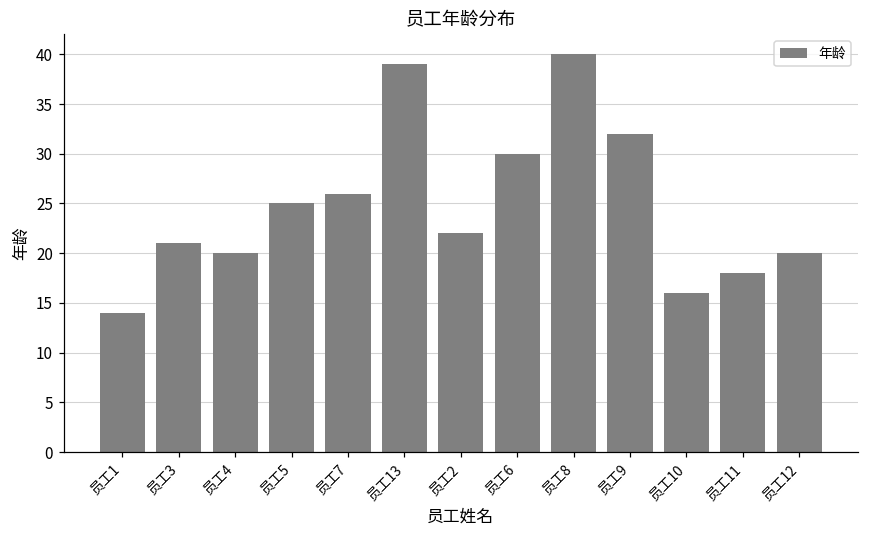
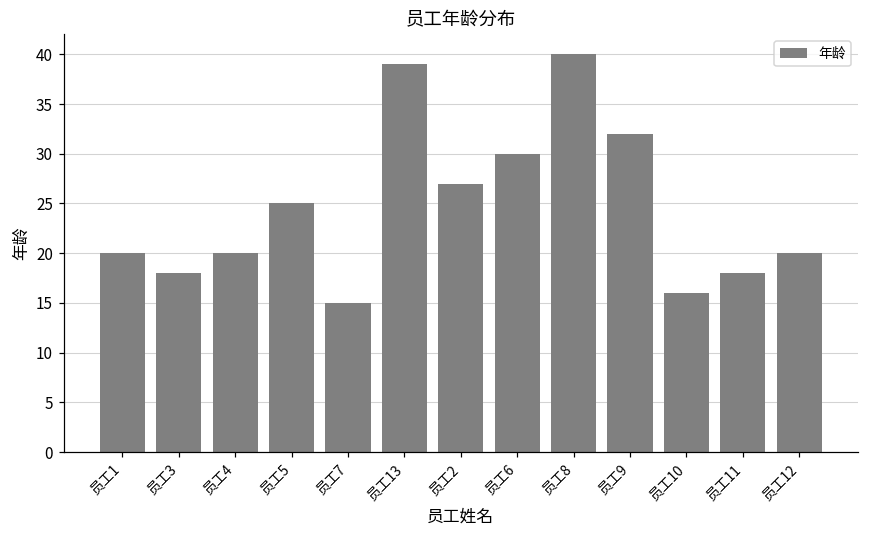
员工1: 14 -> 20
员工3: 21 -> 18
员工7: 26 -> 15
员工2: 22 -> 27
